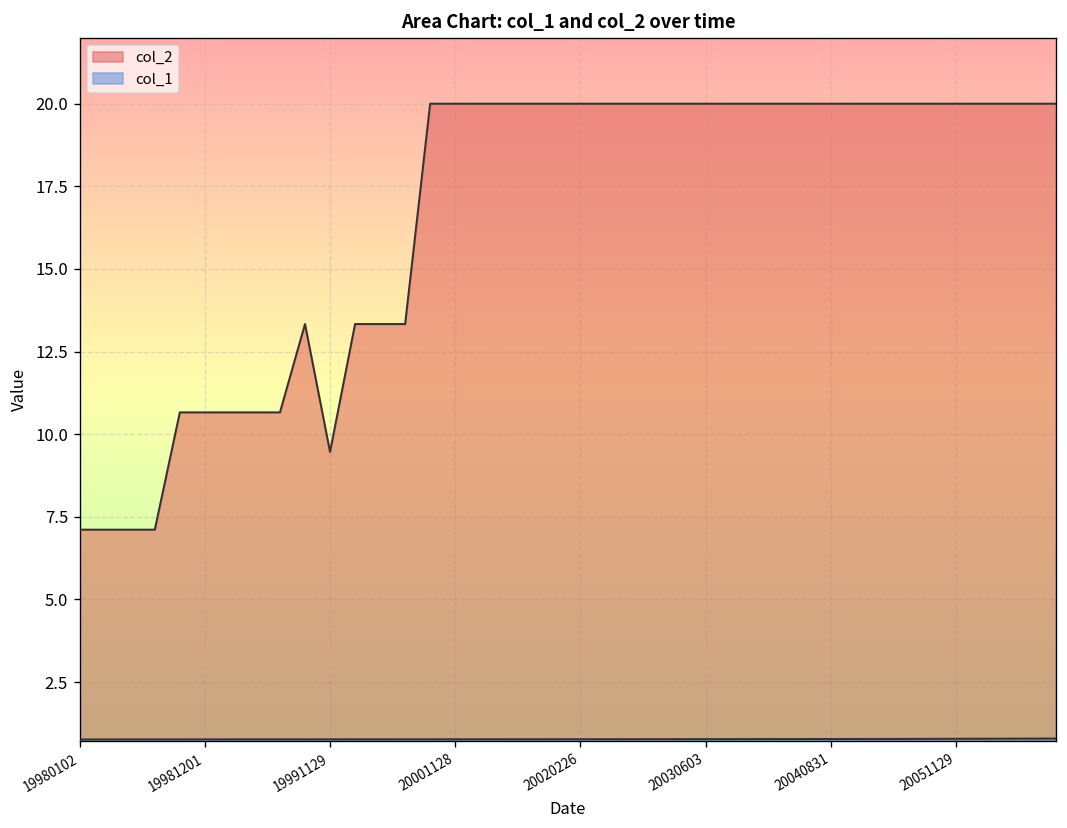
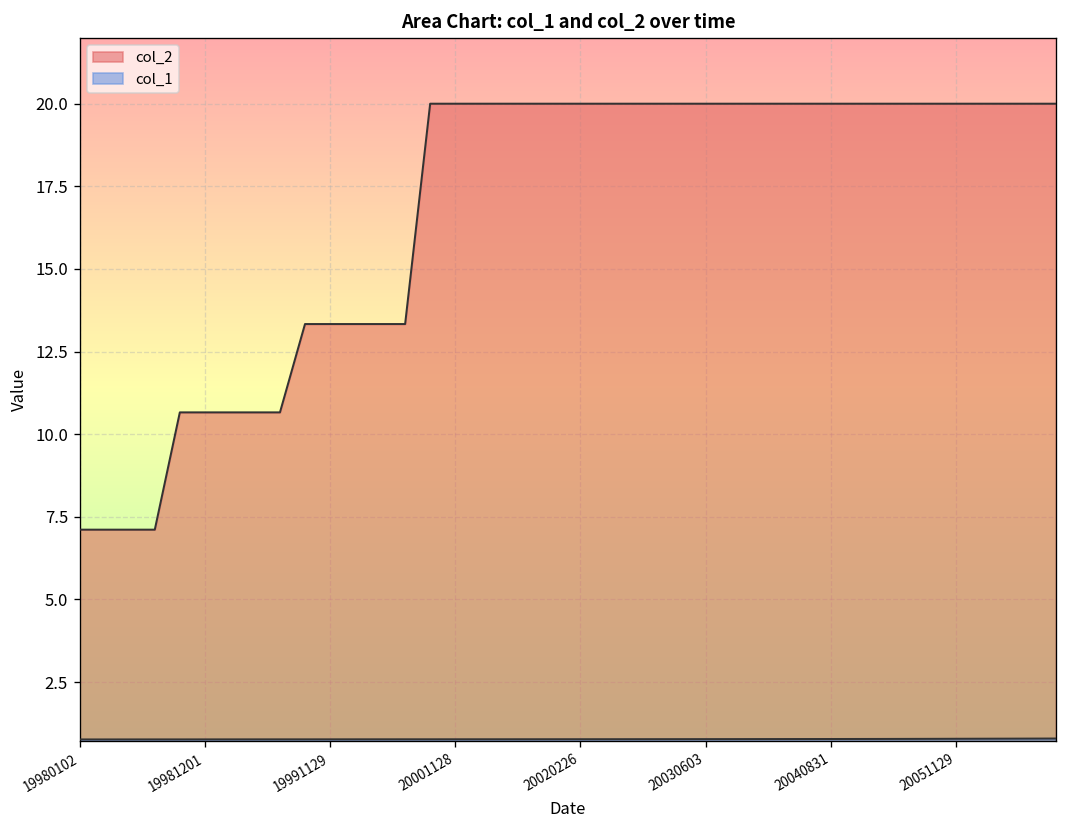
col_2, 19991129: 9.5 -> 13.3
